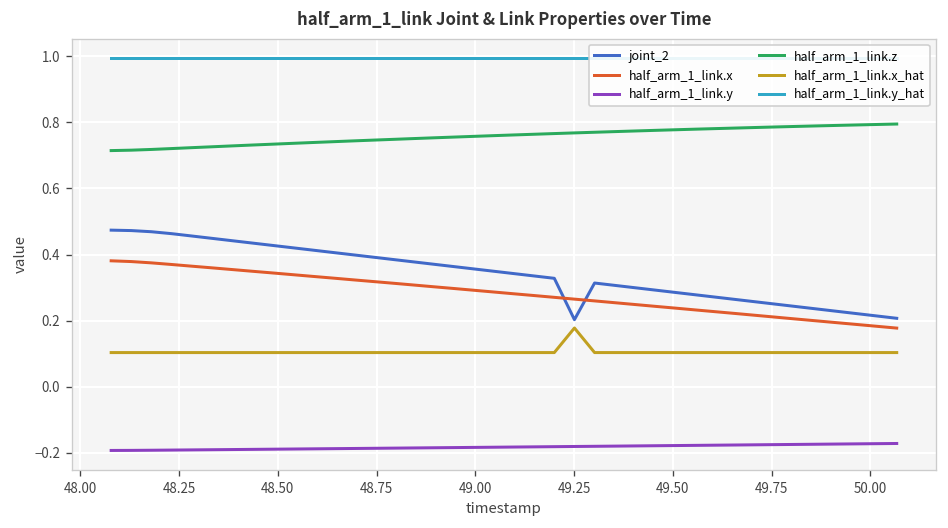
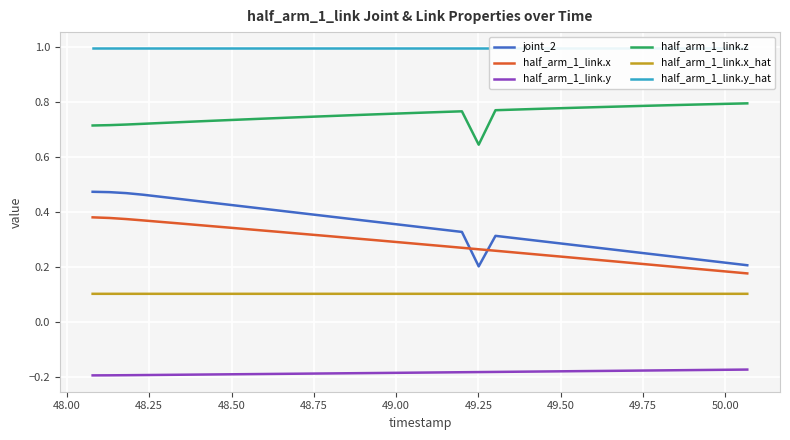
half_arm_1_link.z, 49.25: 0.77 -> 0.64
half_arm_1_link.x_hat, 49.25: 0.18 -> 0.10
